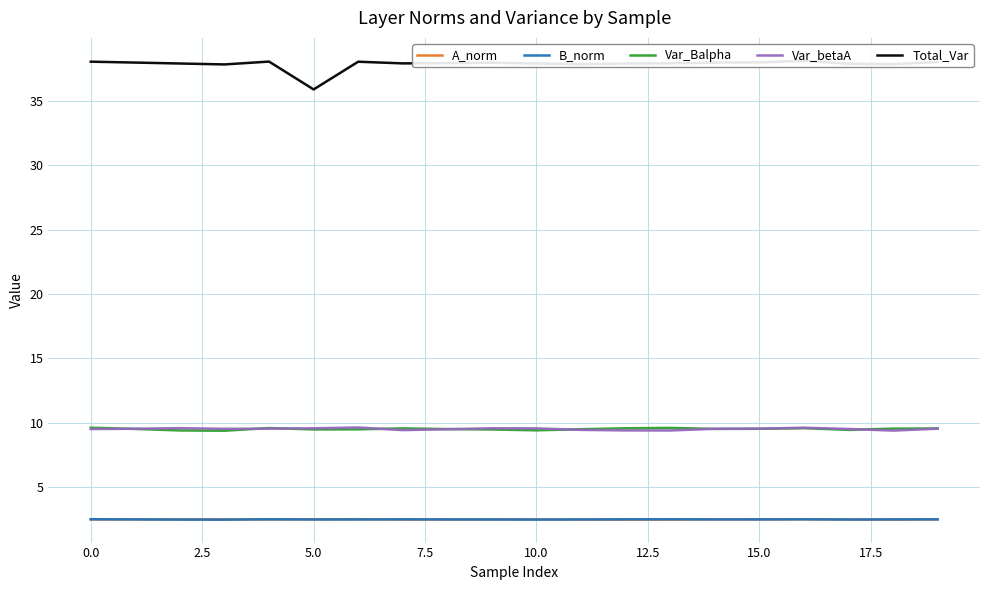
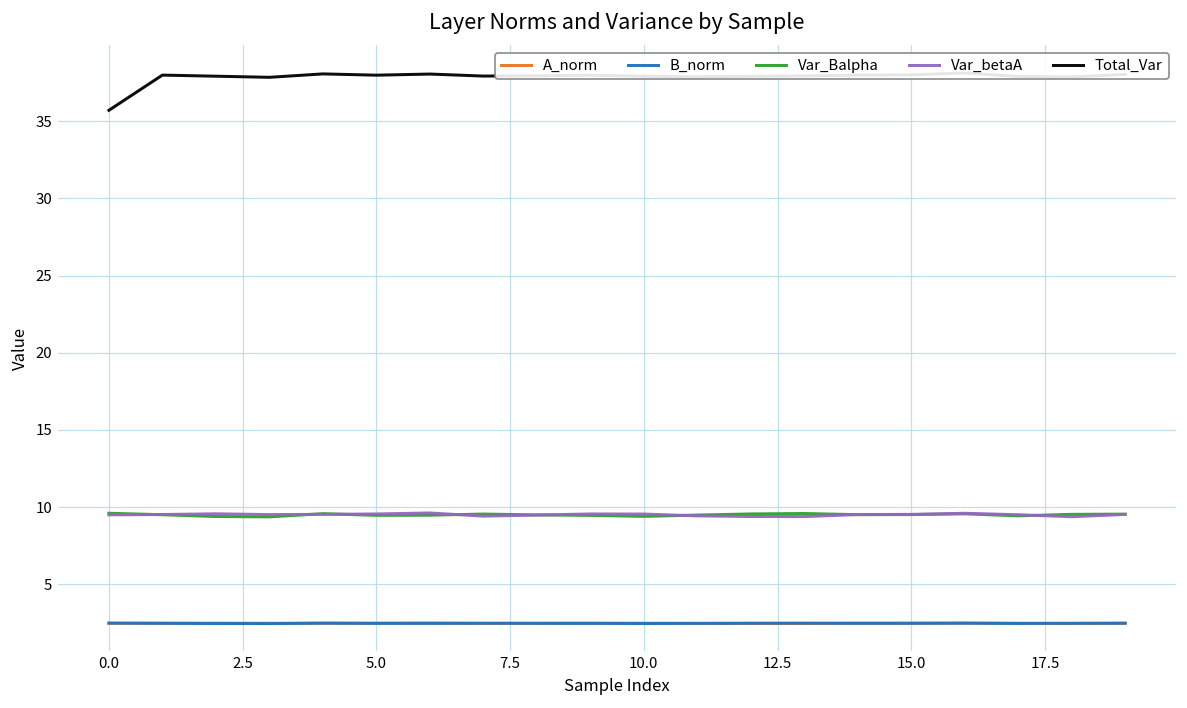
Total_Var, 0.0: 38.0 -> 35.7
Total_Var, 5.0: 35.9 -> 38.0
